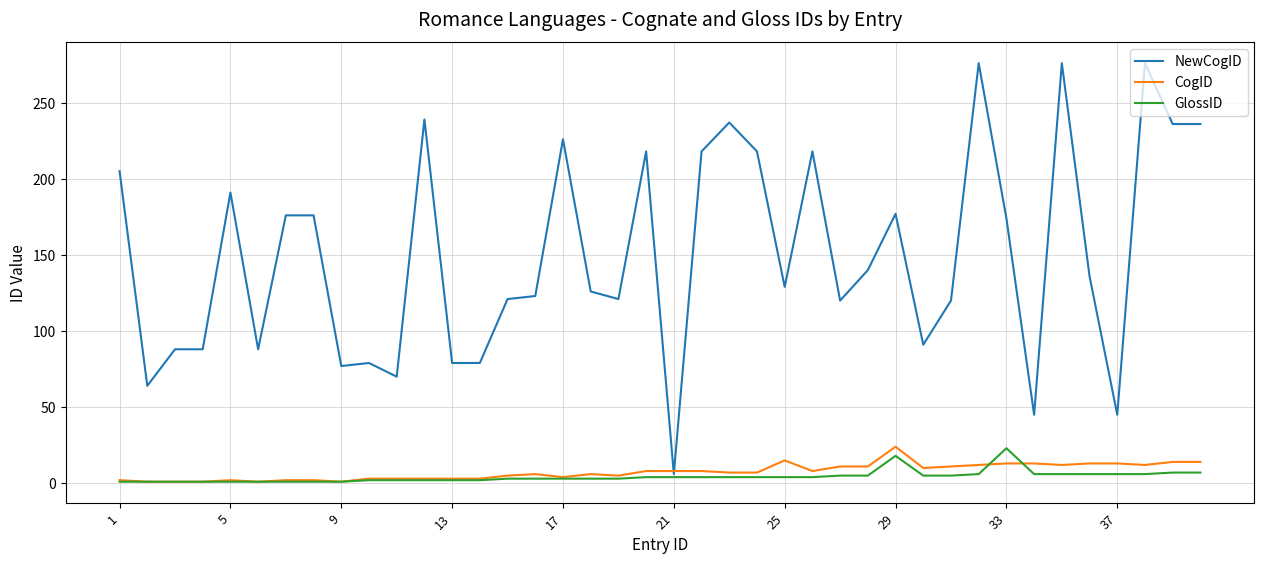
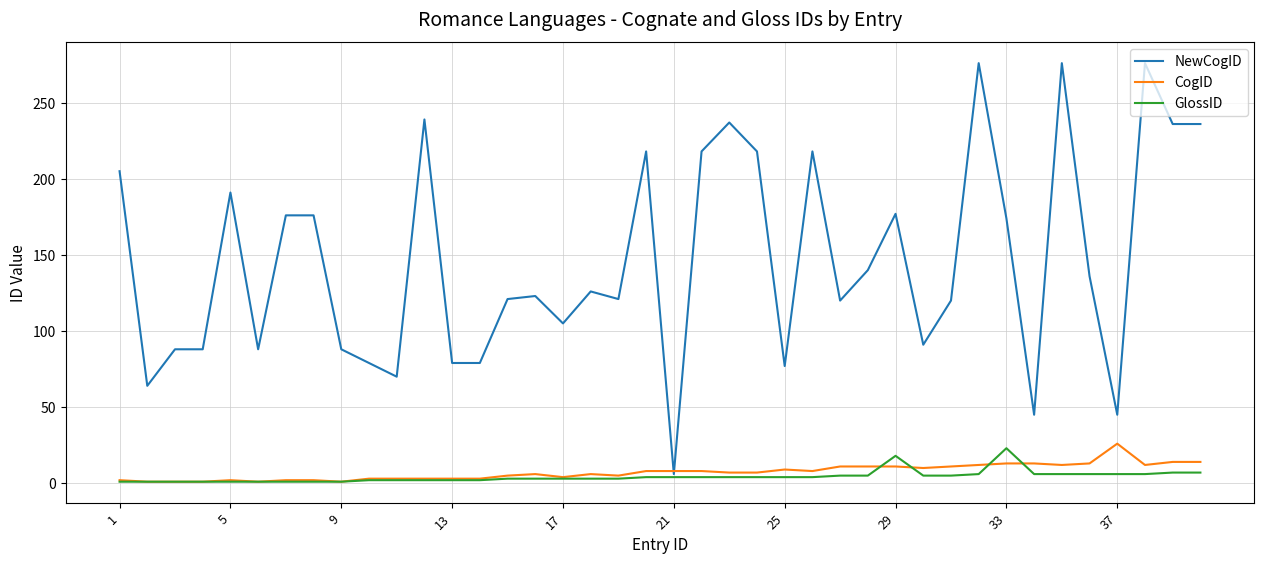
NewCogID, 9: 77 -> 88
NewCogID, 17: 226 -> 105
NewCogID, 25: 129 -> 77
CogID, 25: 15 -> 9
CogID, 29: 24 -> 11
CogID, 37: 13 -> 26
